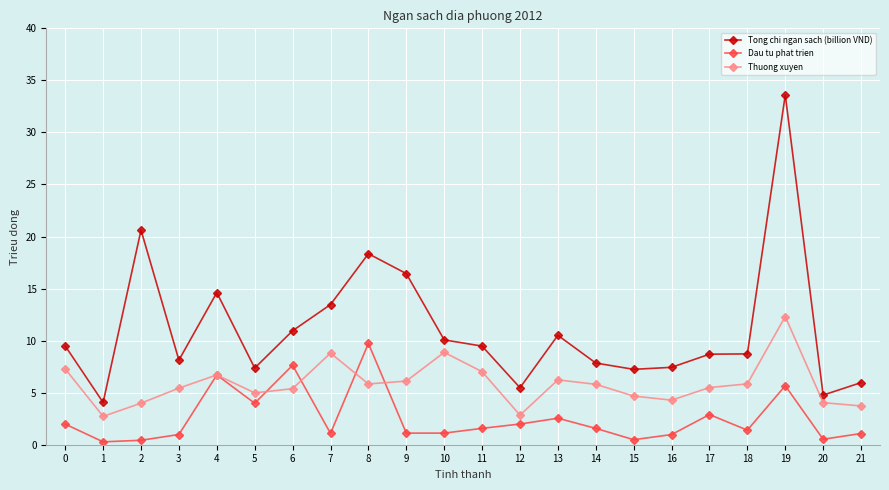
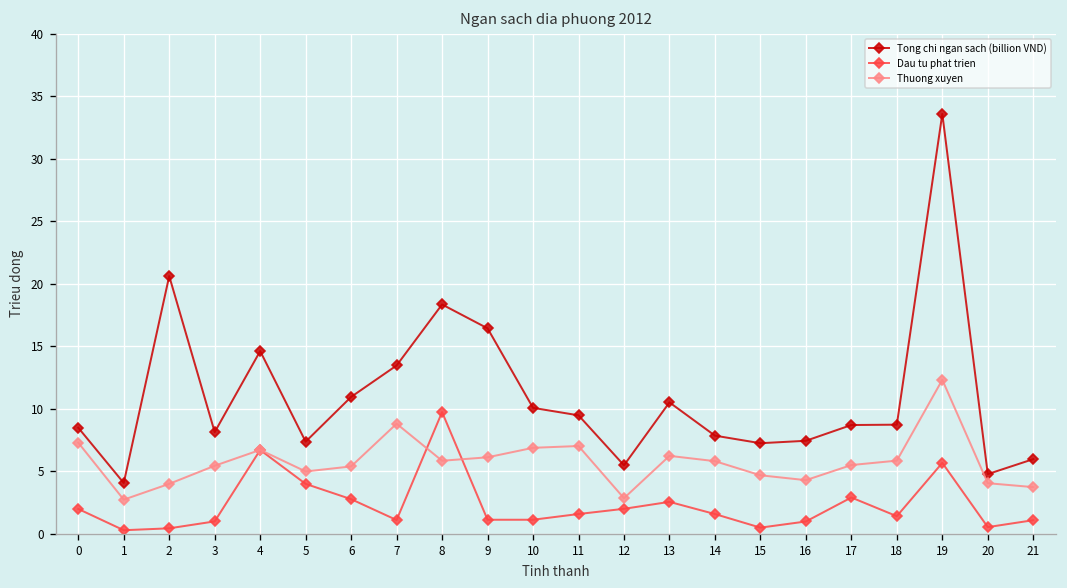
Tong chi ngan sach (billion VND), 0: 9.5 -> 8.5
Dau tu phat trien, 6: 7.6 -> 2.8
Thuong xuyen, 10: 8.9 -> 6.9
